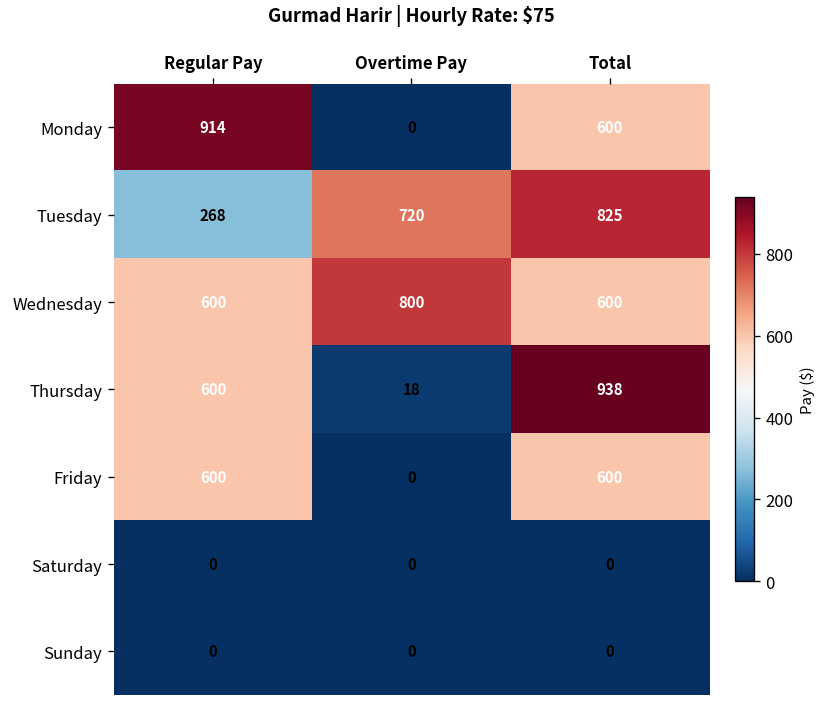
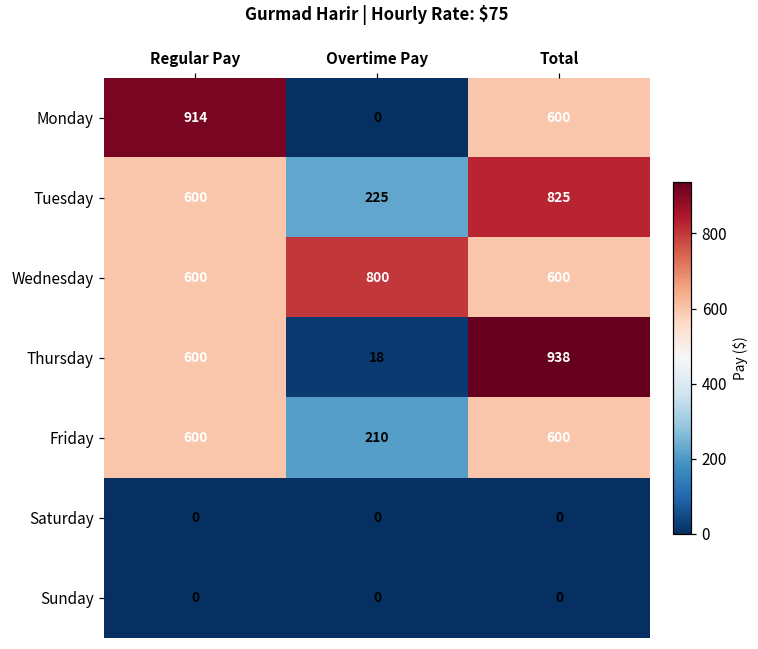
Tuesday, Regular Pay: 268 -> 600
Tuesday, Overtime Pay: 720 -> 225
Friday, Overtime Pay: 0 -> 210
